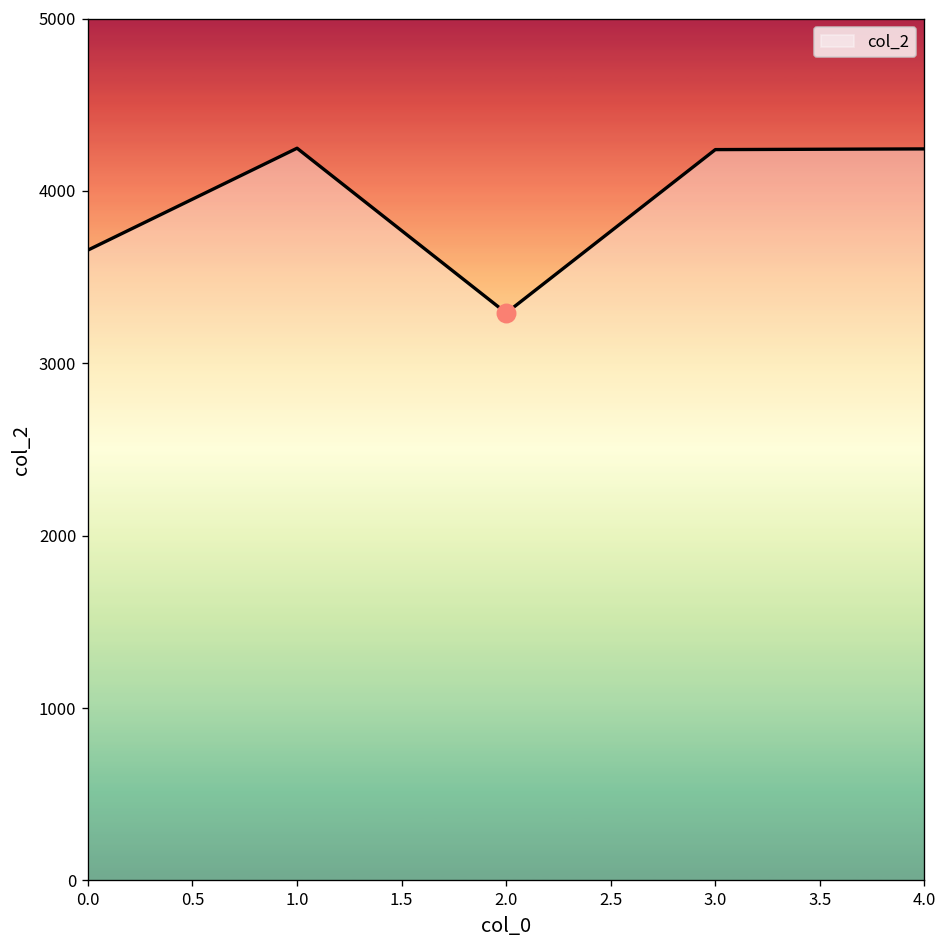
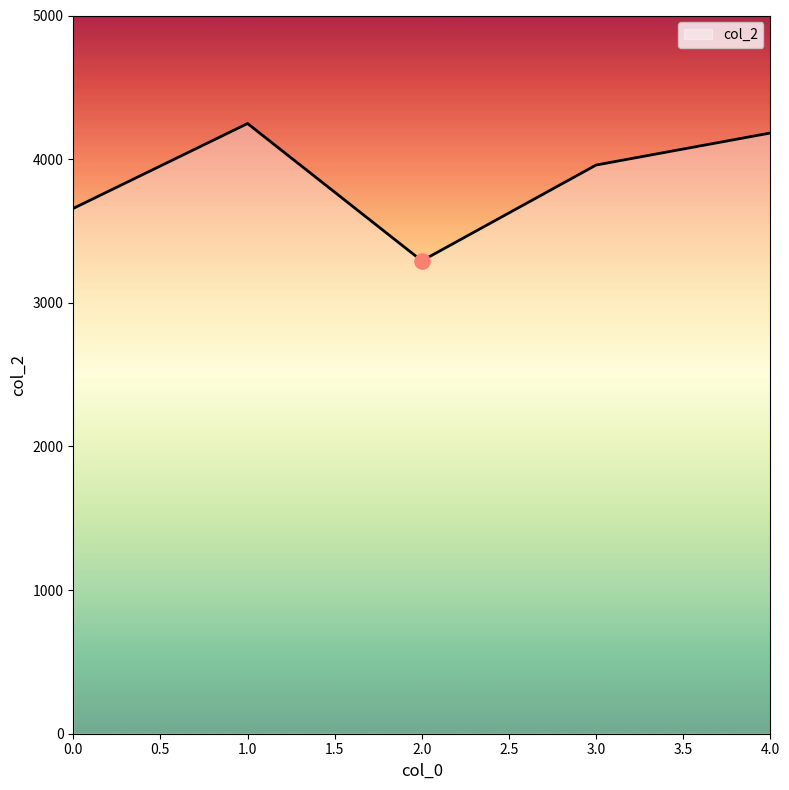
col_2, 3.0: 4240 -> 3960
col_2, 4.0: 4240 -> 4180
